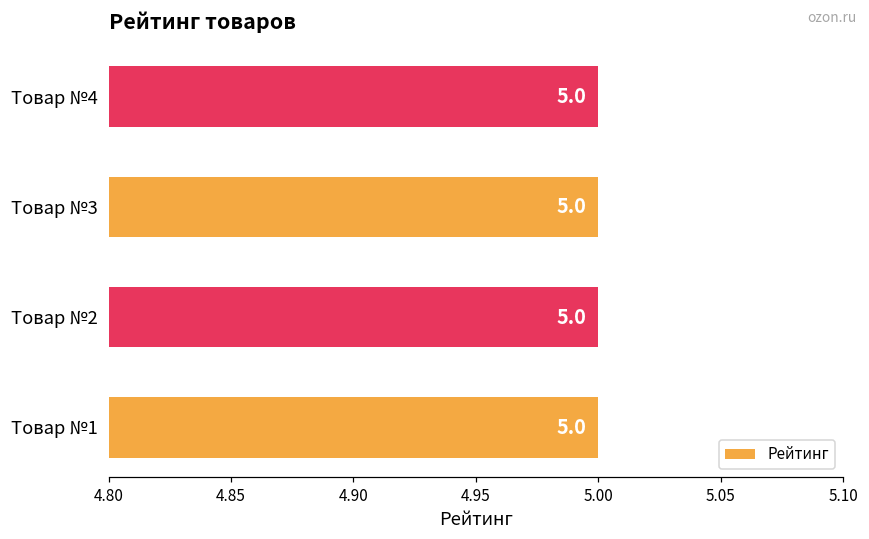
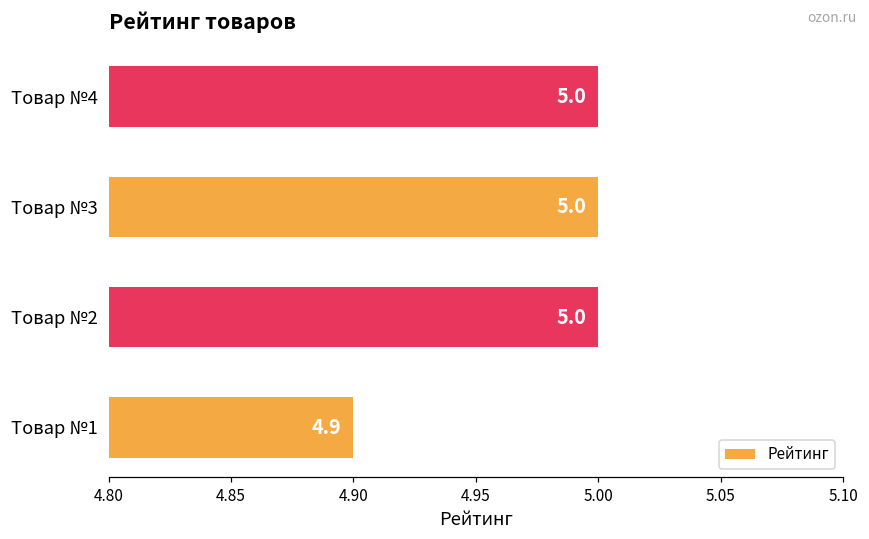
Товар №1: 5.0 -> 4.9
